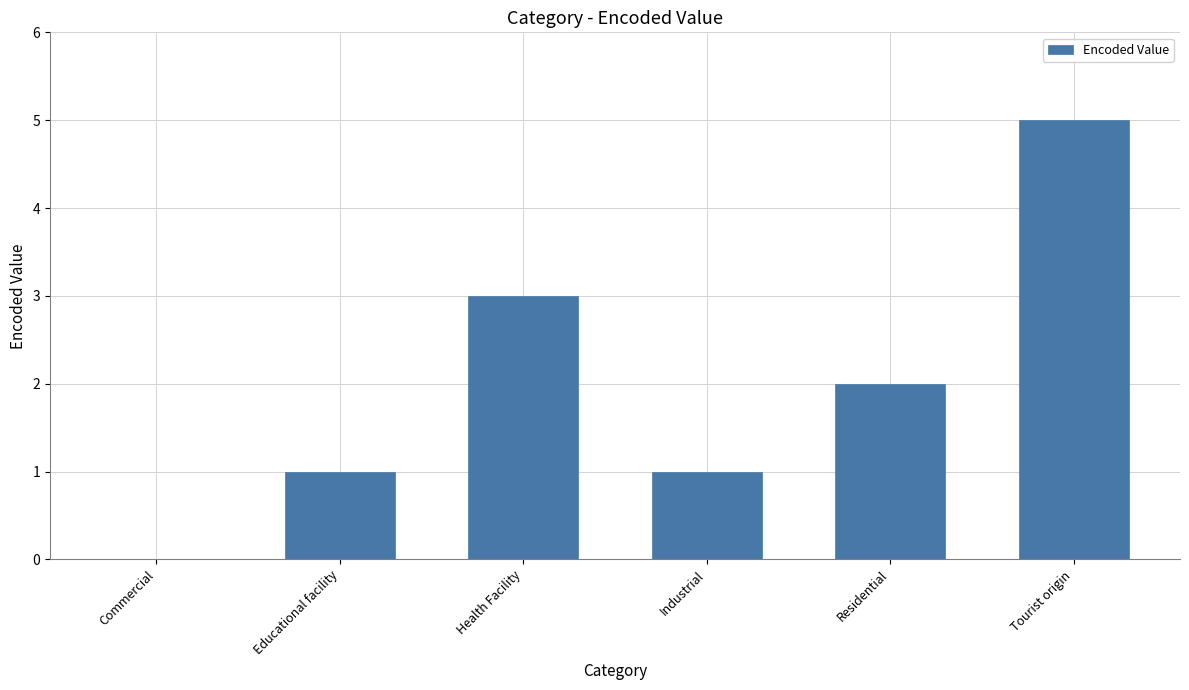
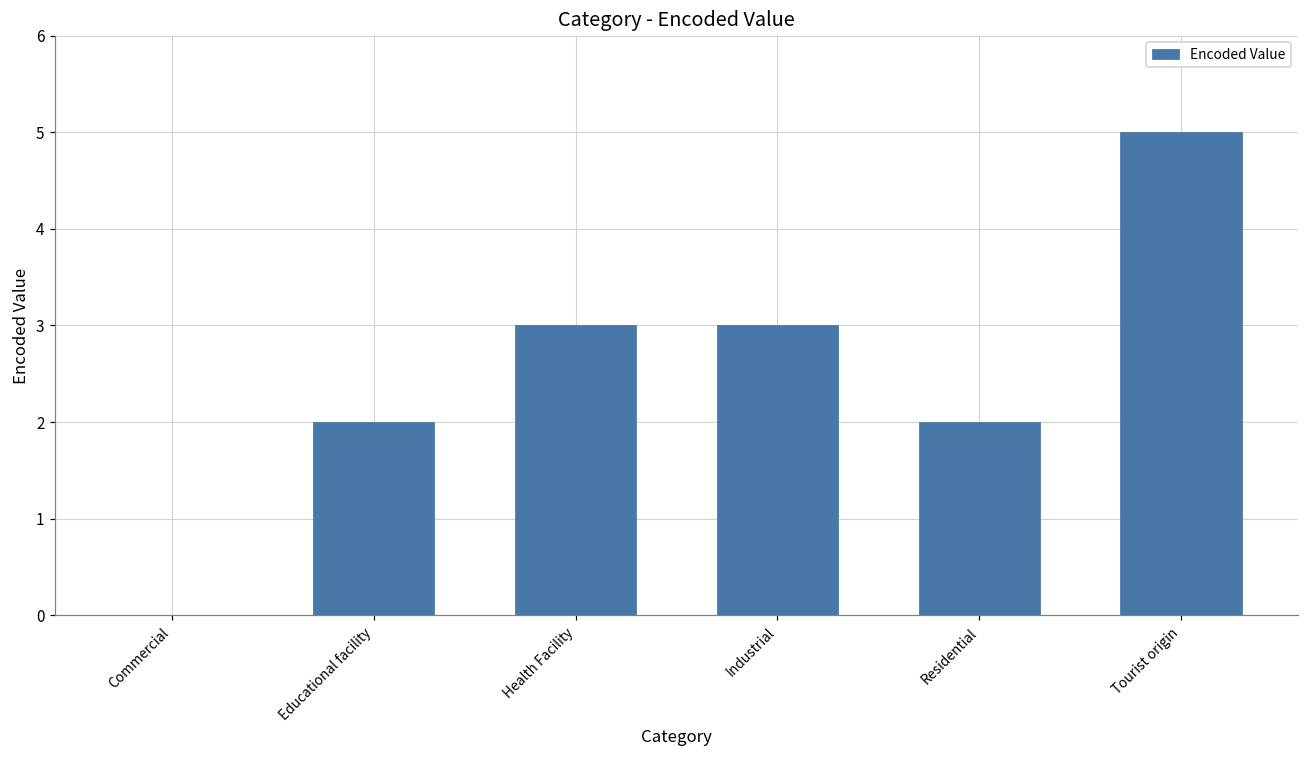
Educational facility: 1 -> 2
Industrial: 1 -> 3
